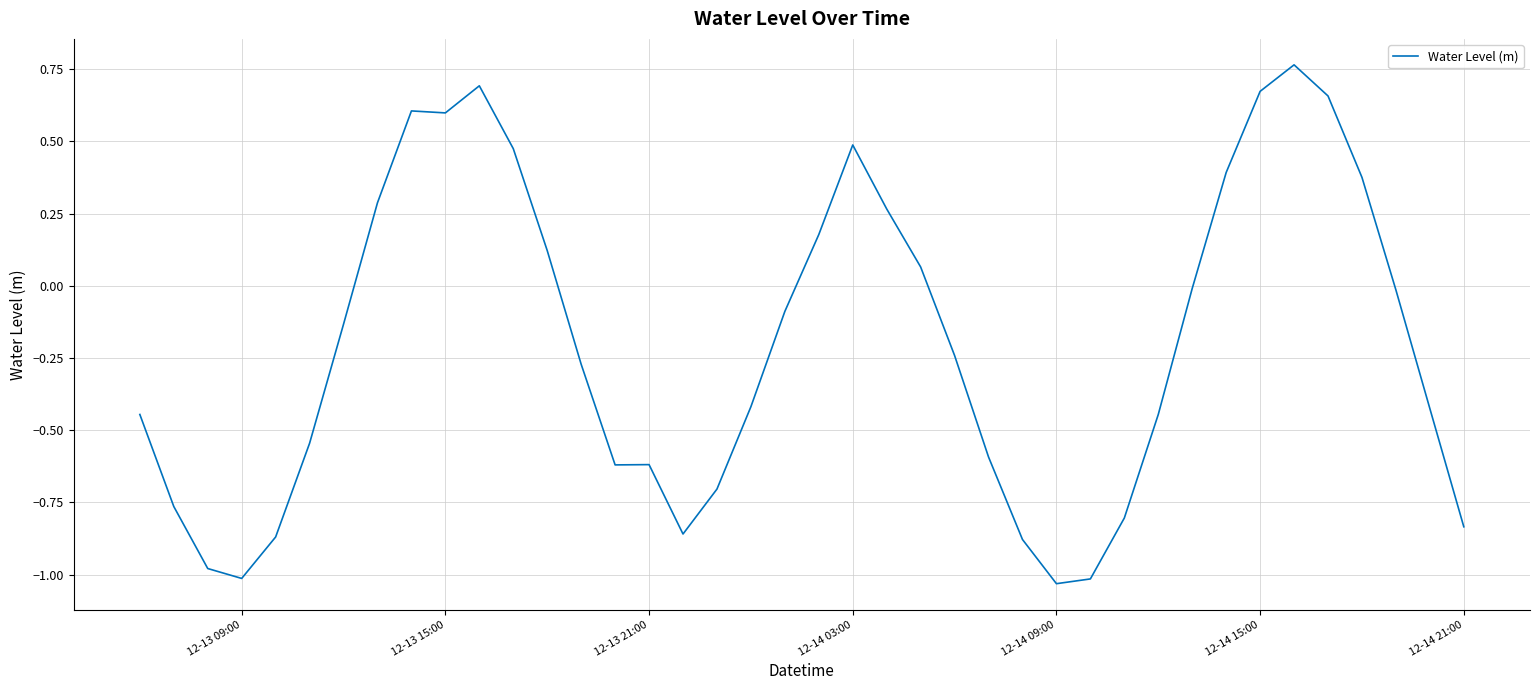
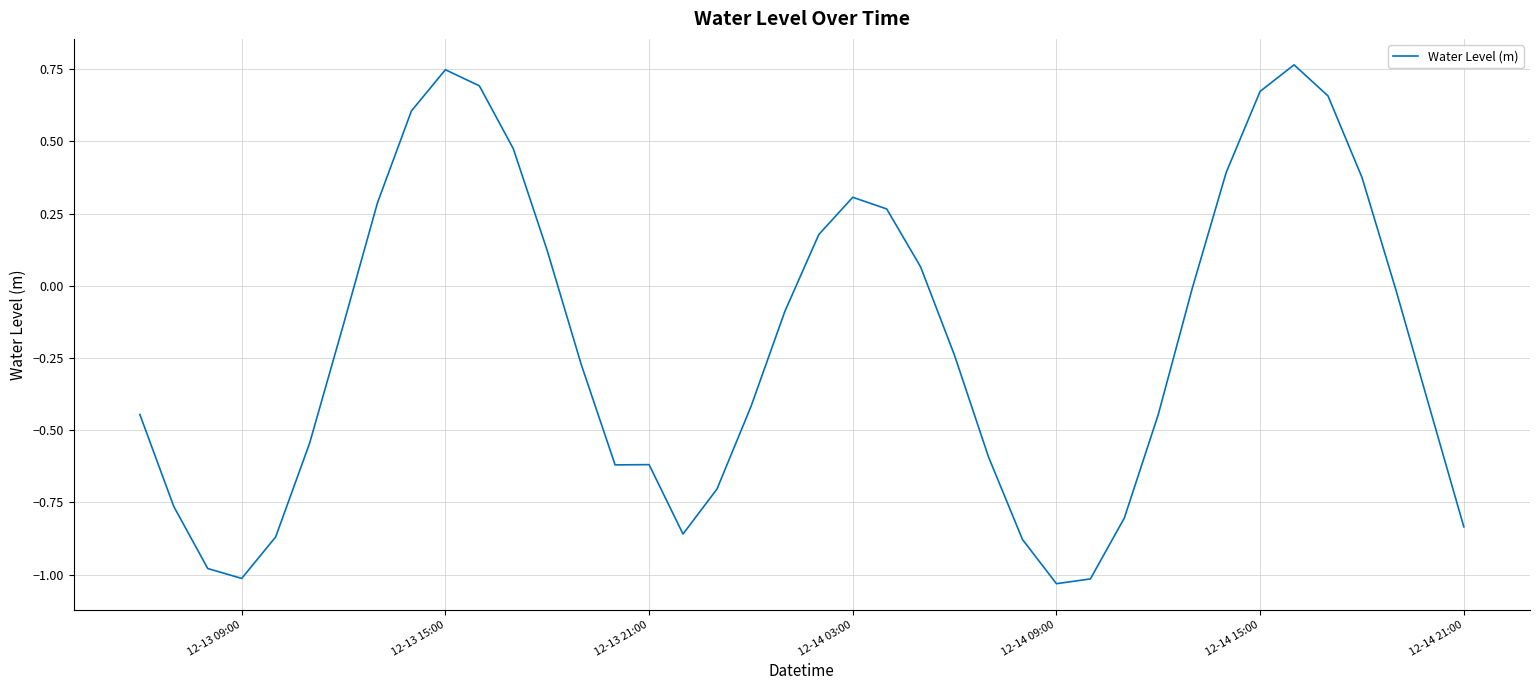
12-13 15:00: 0.60 -> 0.75
12-14 03:00: 0.49 -> 0.31
